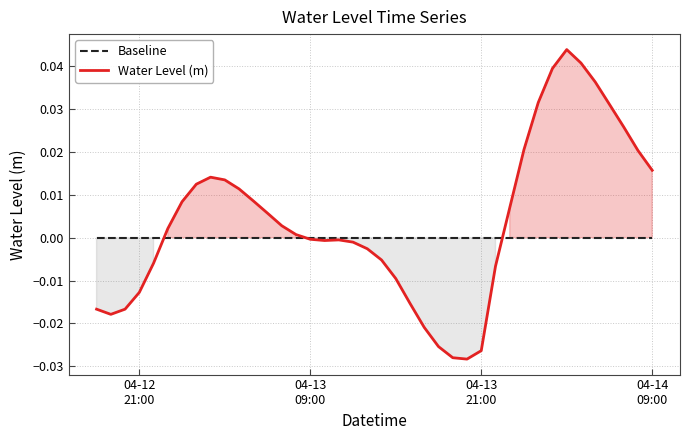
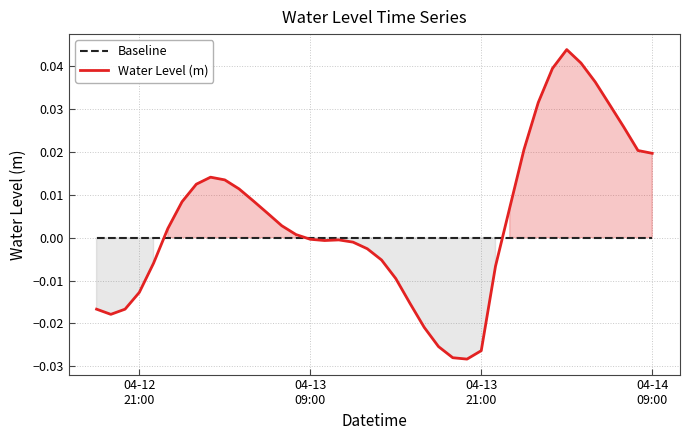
Water Level (m), 04-14 09:00: 0.016 -> 0.020
